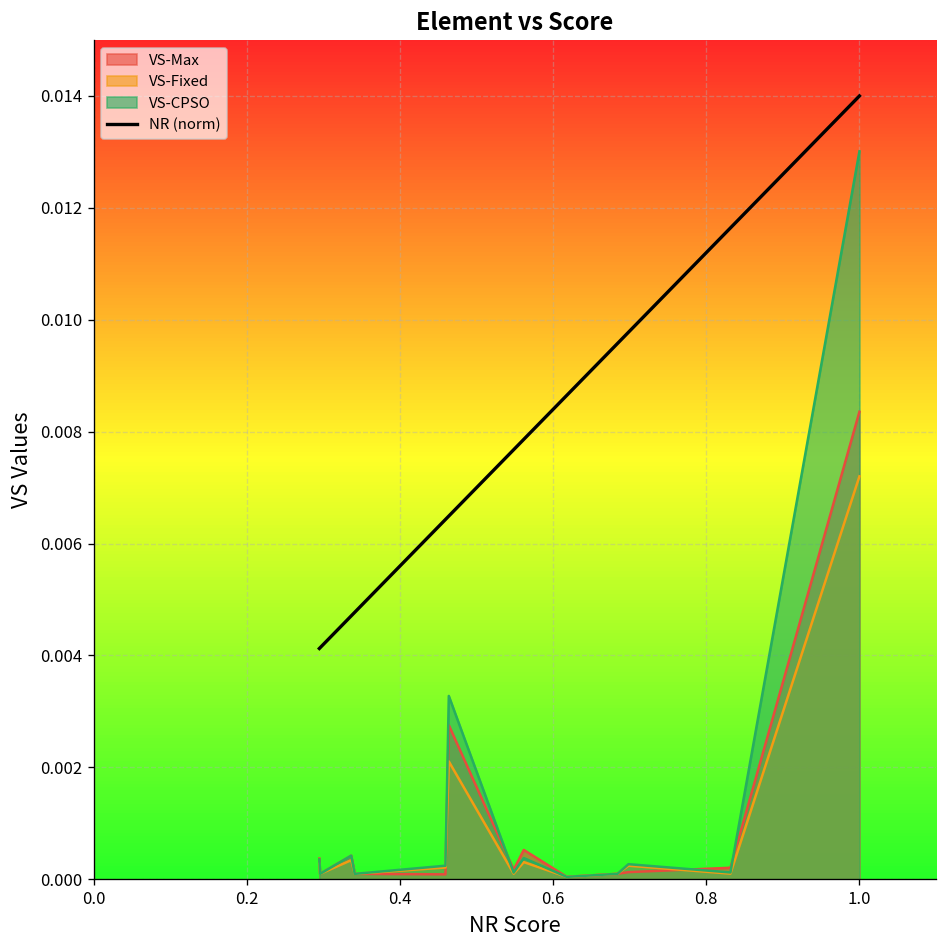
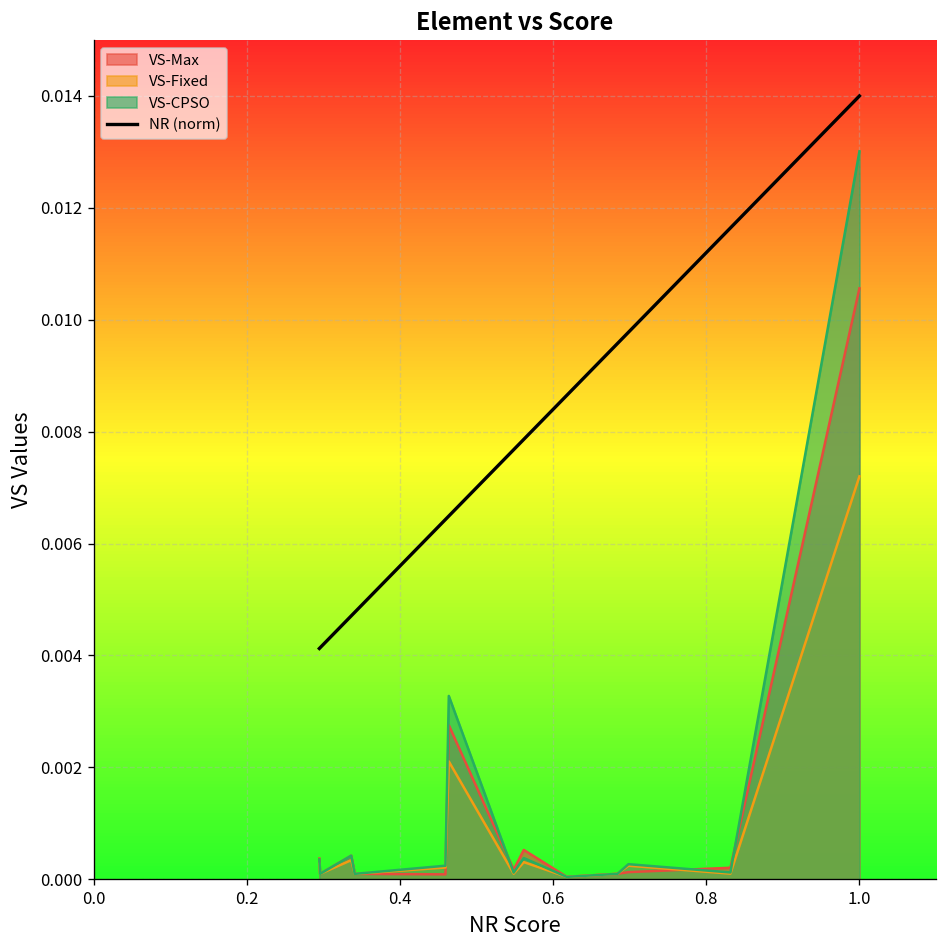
VS-Max, 1.0: 0.0084 -> 0.0106
